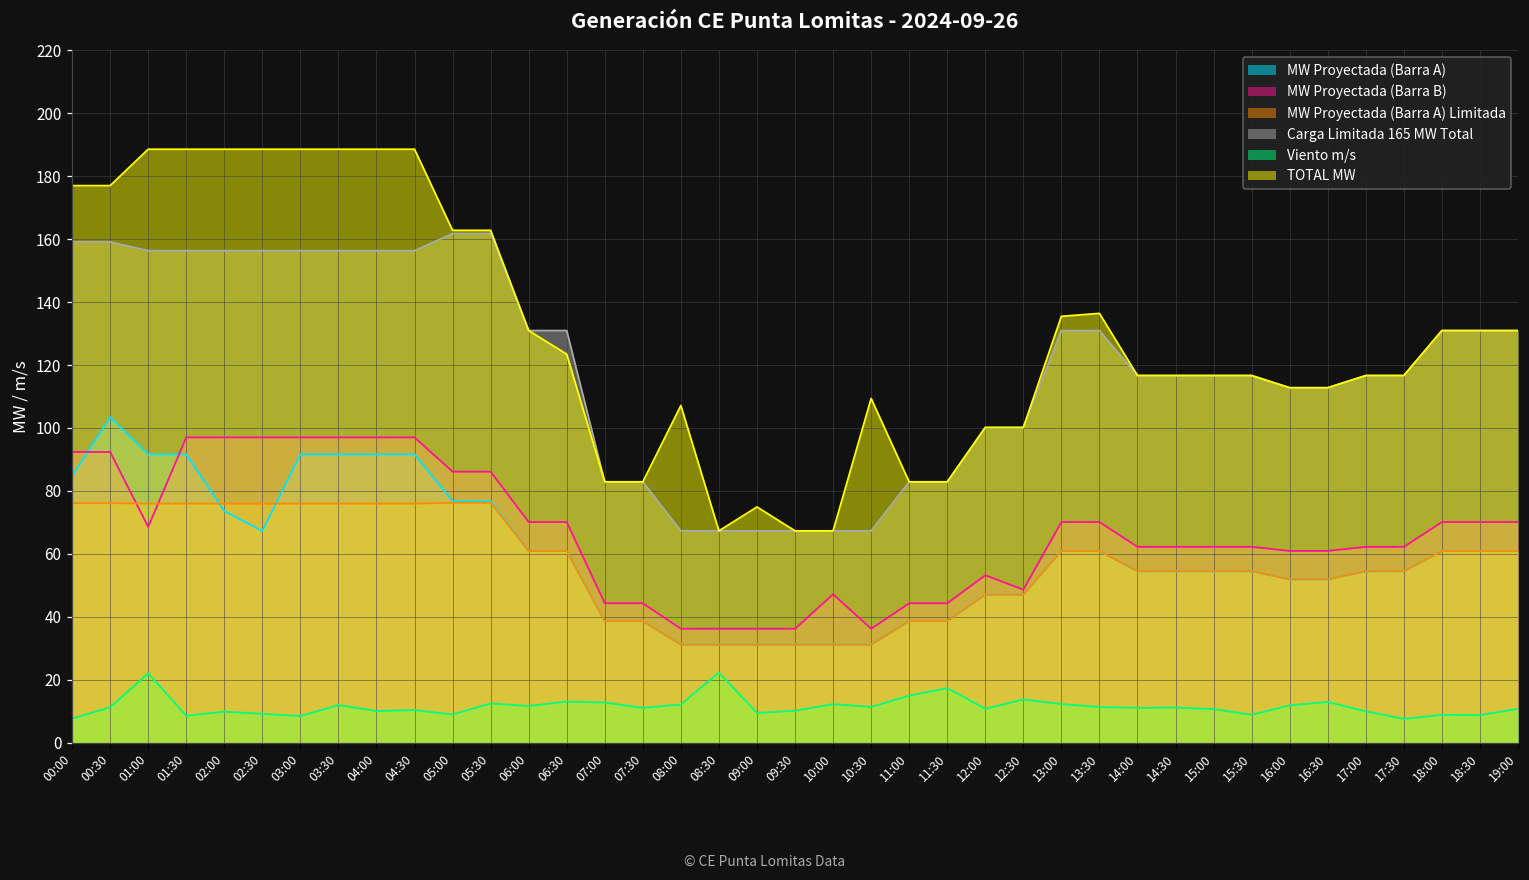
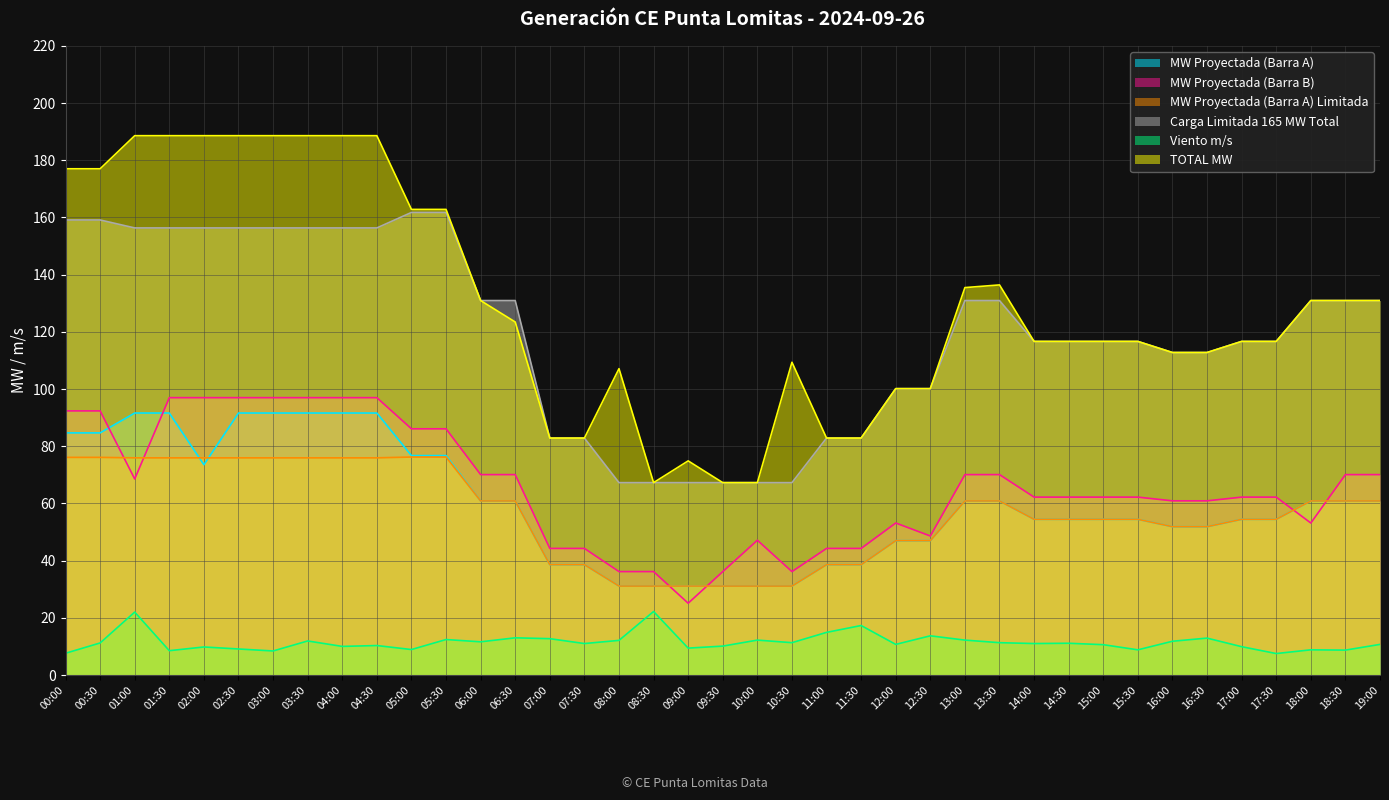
MW Proyectada (Barra A), 00:30: 103 -> 85
MW Proyectada (Barra A), 02:30: 67 -> 92
MW Proyectada (Barra B), 09:00: 36 -> 25
MW Proyectada (Barra B), 18:00: 70 -> 53
